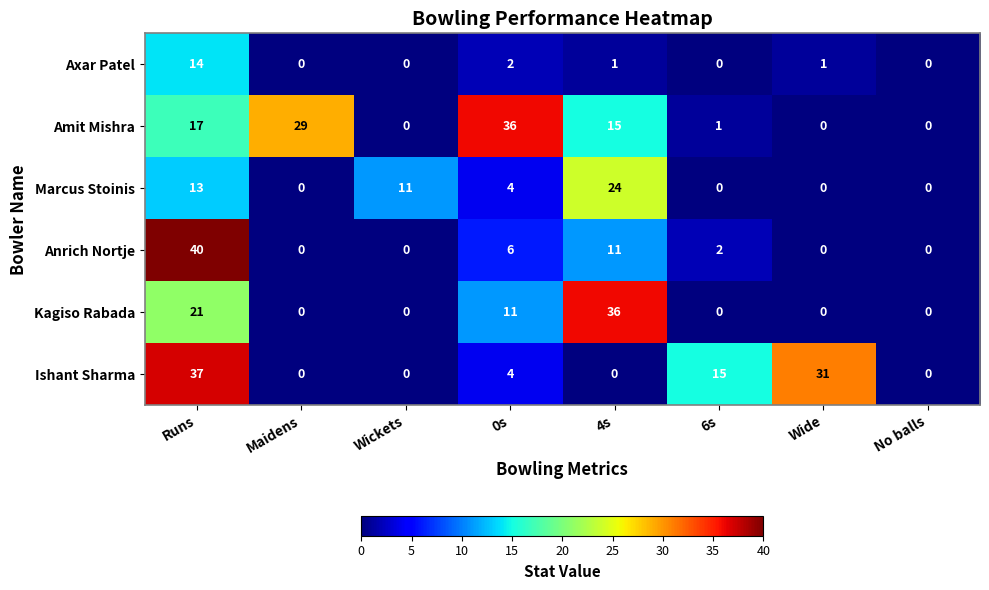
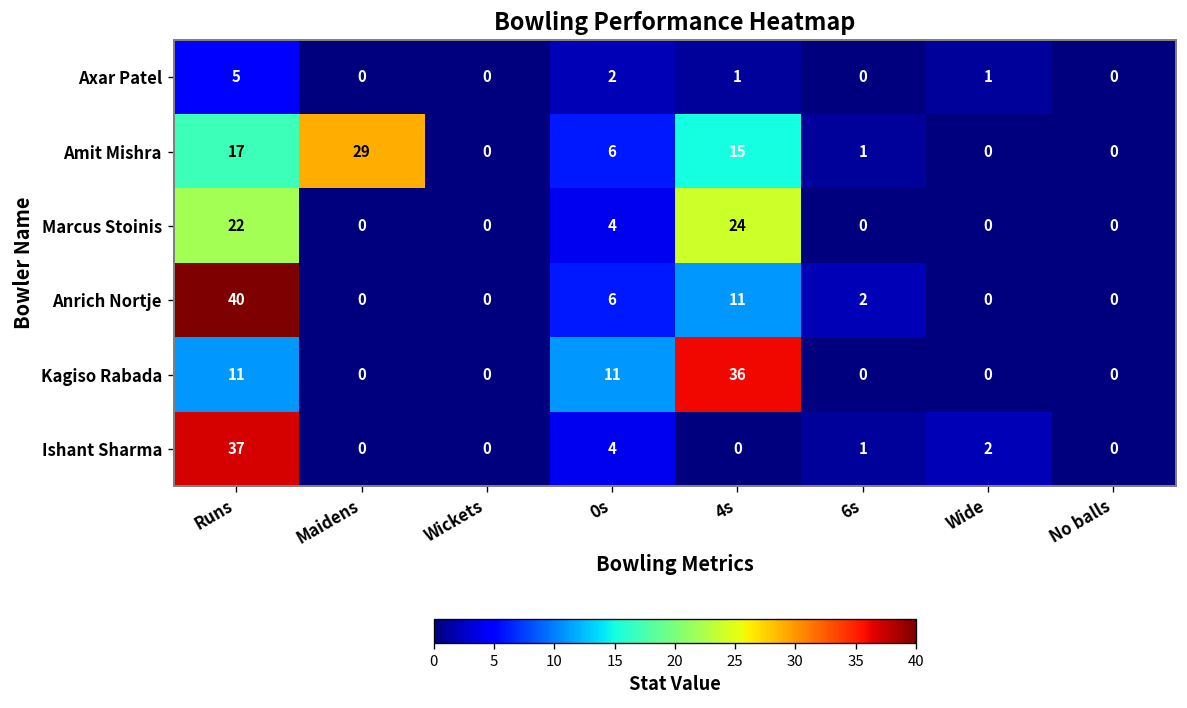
Axar Patel, Runs: 14 -> 5
Amit Mishra, 0s: 36 -> 6
Marcus Stoinis, Runs: 13 -> 22
Marcus Stoinis, Wickets: 11 -> 0
Kagiso Rabada, Runs: 21 -> 11
Ishant Sharma, 6s: 15 -> 1
Ishant Sharma, Wide: 31 -> 2
